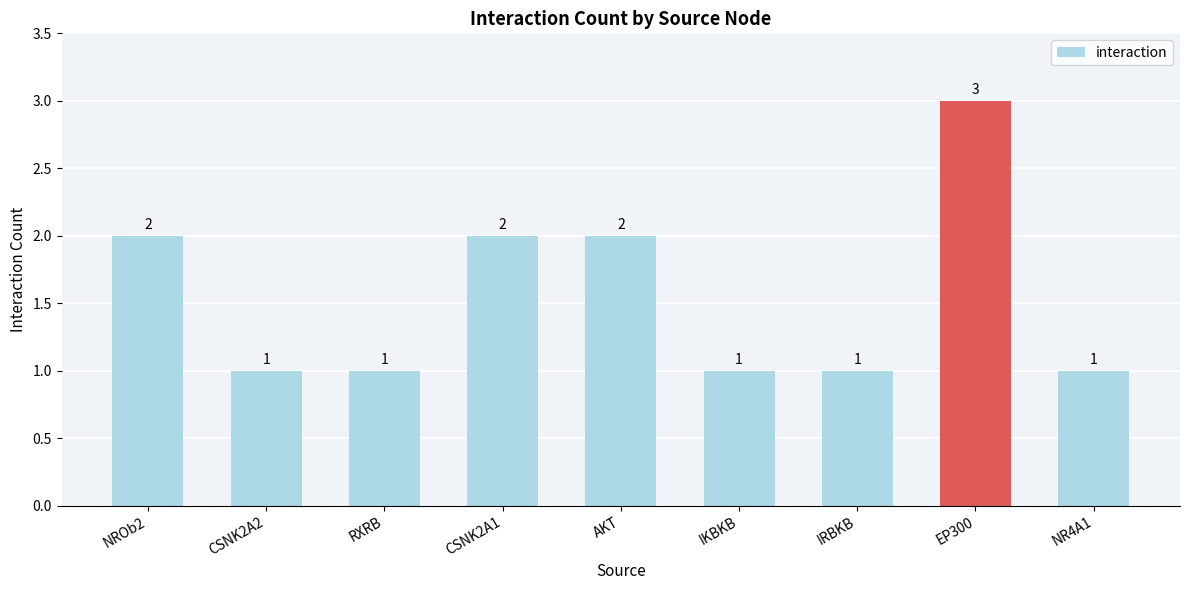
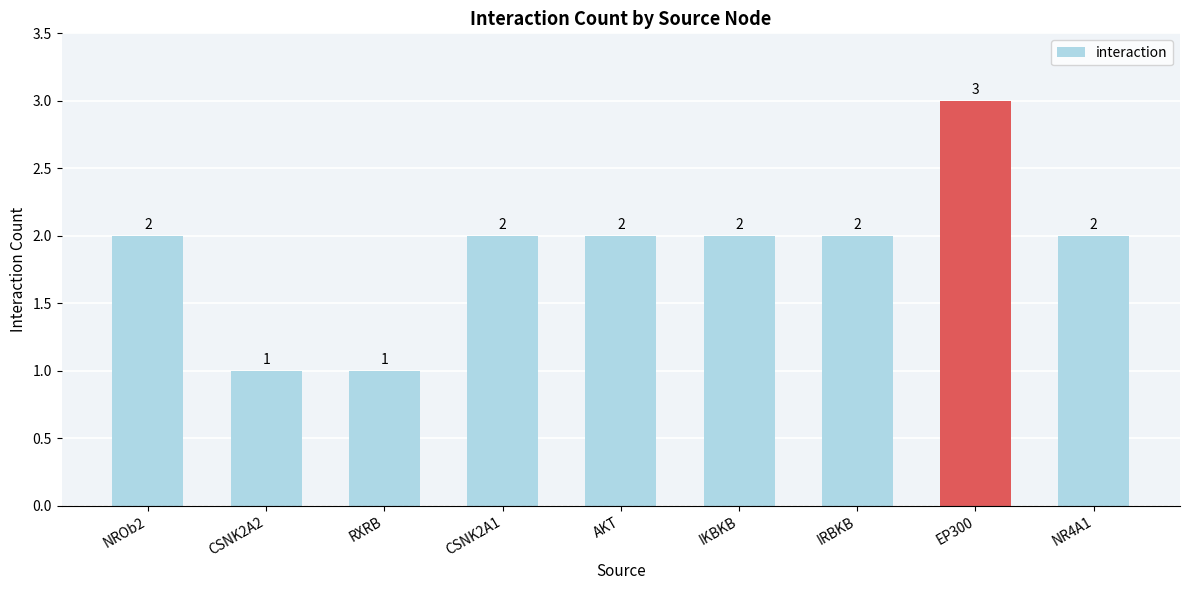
IKBKB: 1 -> 2
IRBKB: 1 -> 2
NR4A1: 1 -> 2
